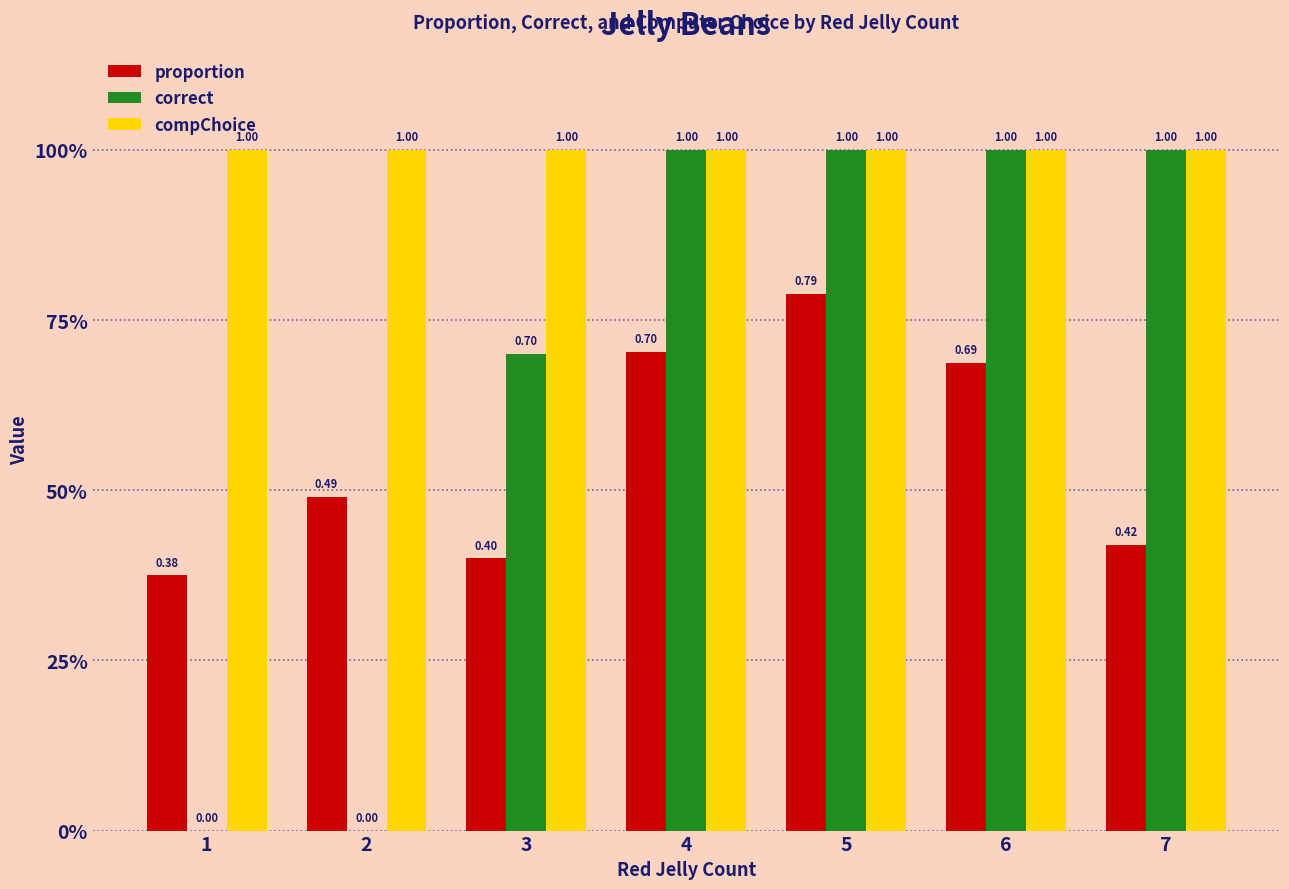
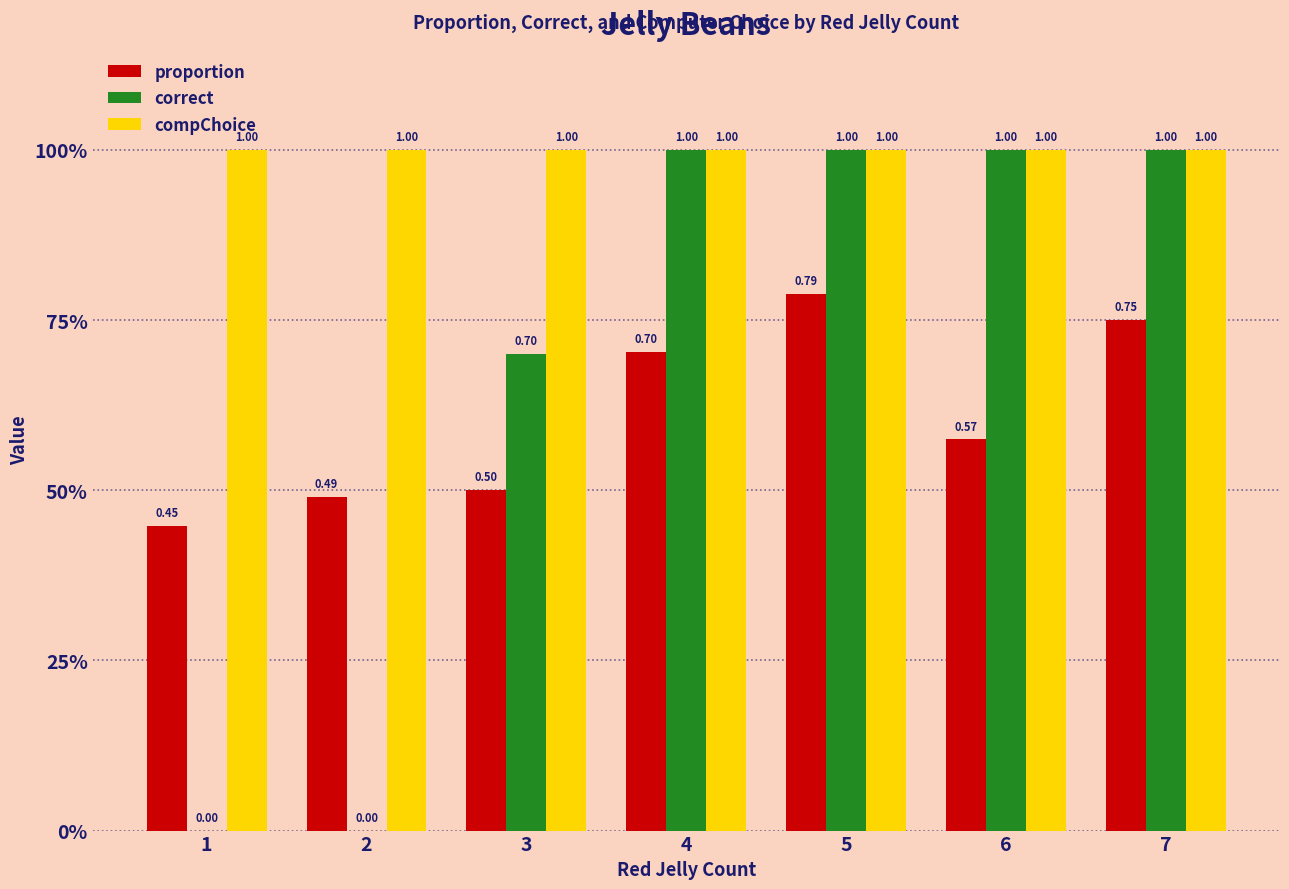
proportion, 1: 0.38 -> 0.45
proportion, 3: 0.40 -> 0.50
proportion, 6: 0.69 -> 0.57
proportion, 7: 0.42 -> 0.75
